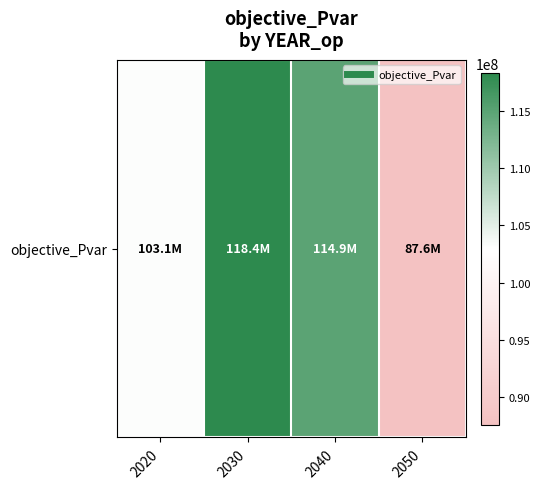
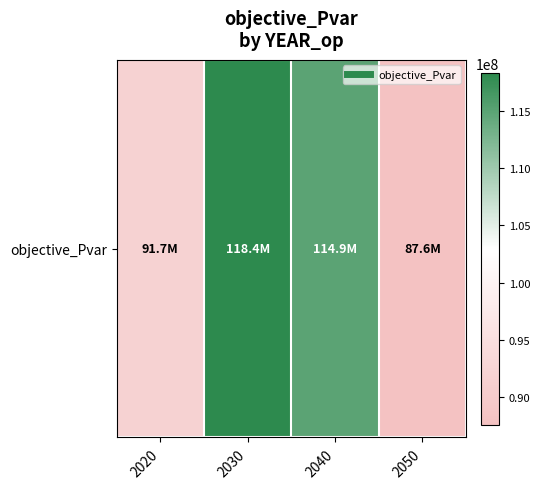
objective_Pvar, 2020: 103.1M -> 91.7M
